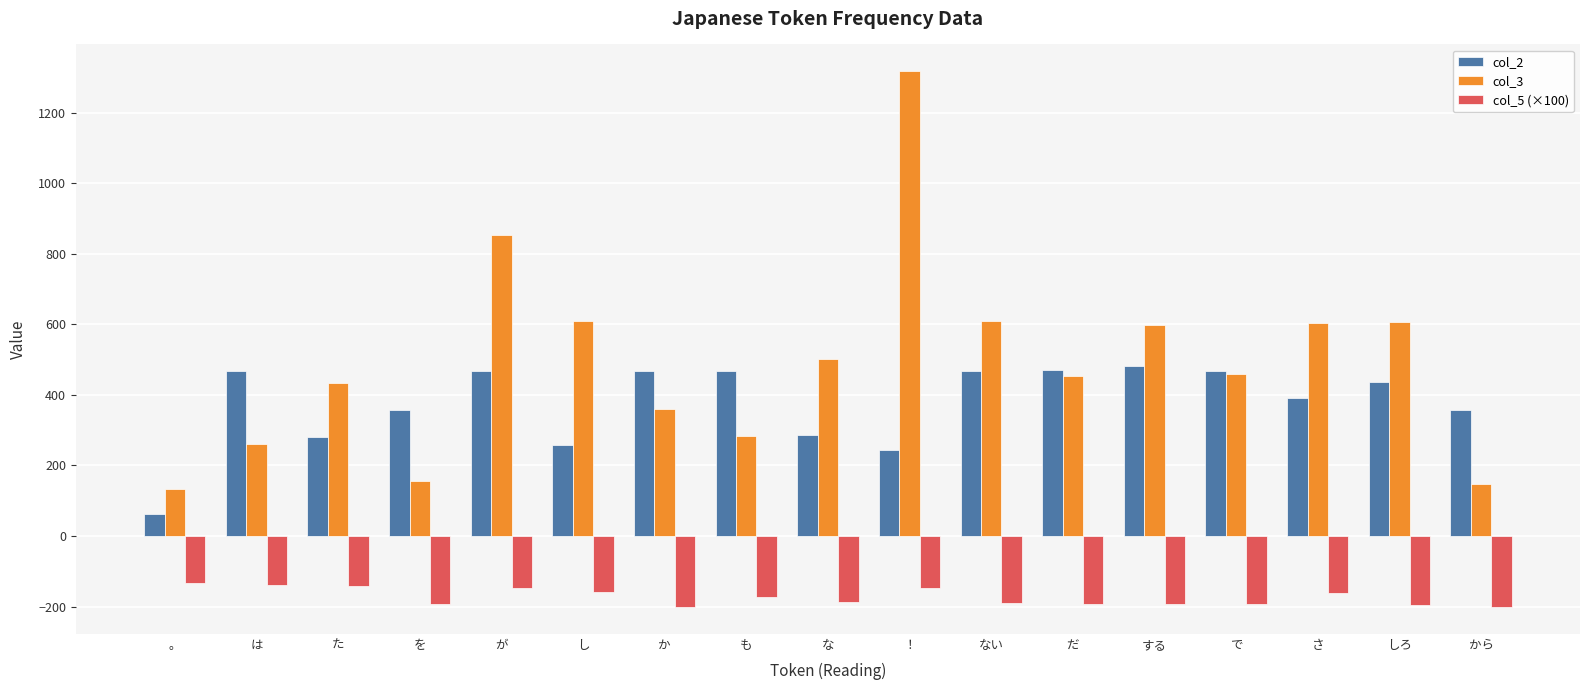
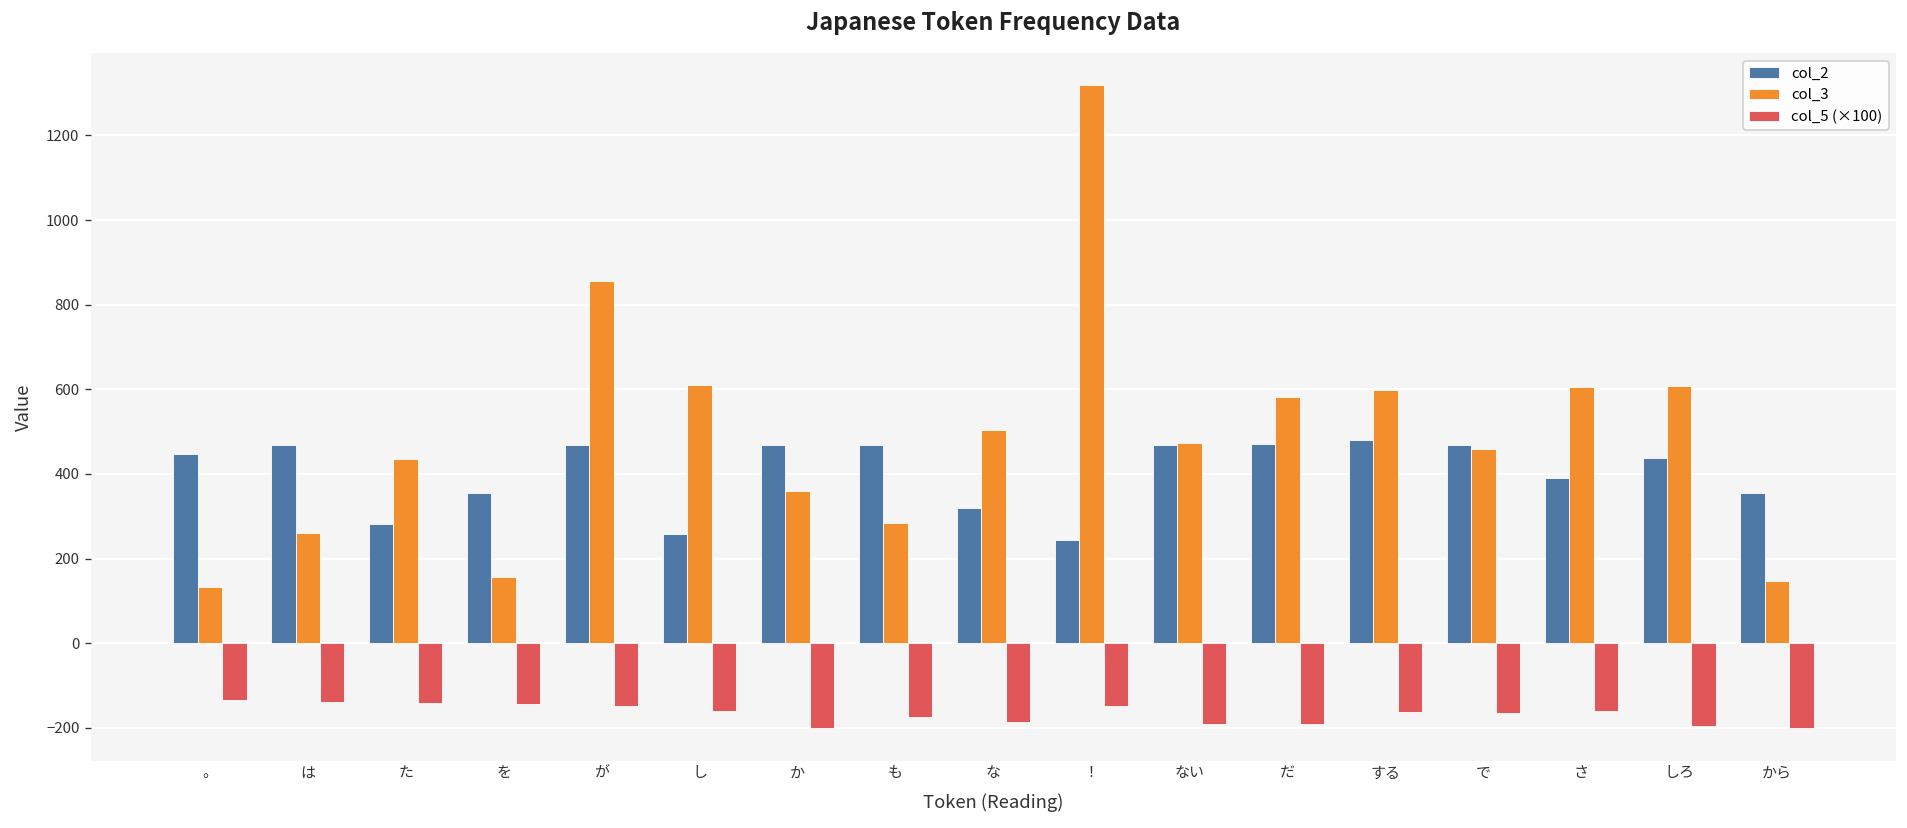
col_2, 。: 60 -> 450
col_5 (×100), を: -190 -> -140
col_2, な: 290 -> 320
col_3, ない: 610 -> 470
col_3, だ: 450 -> 580
col_5 (×100), する: -190 -> -160
col_5 (×100), で: -190 -> -170
